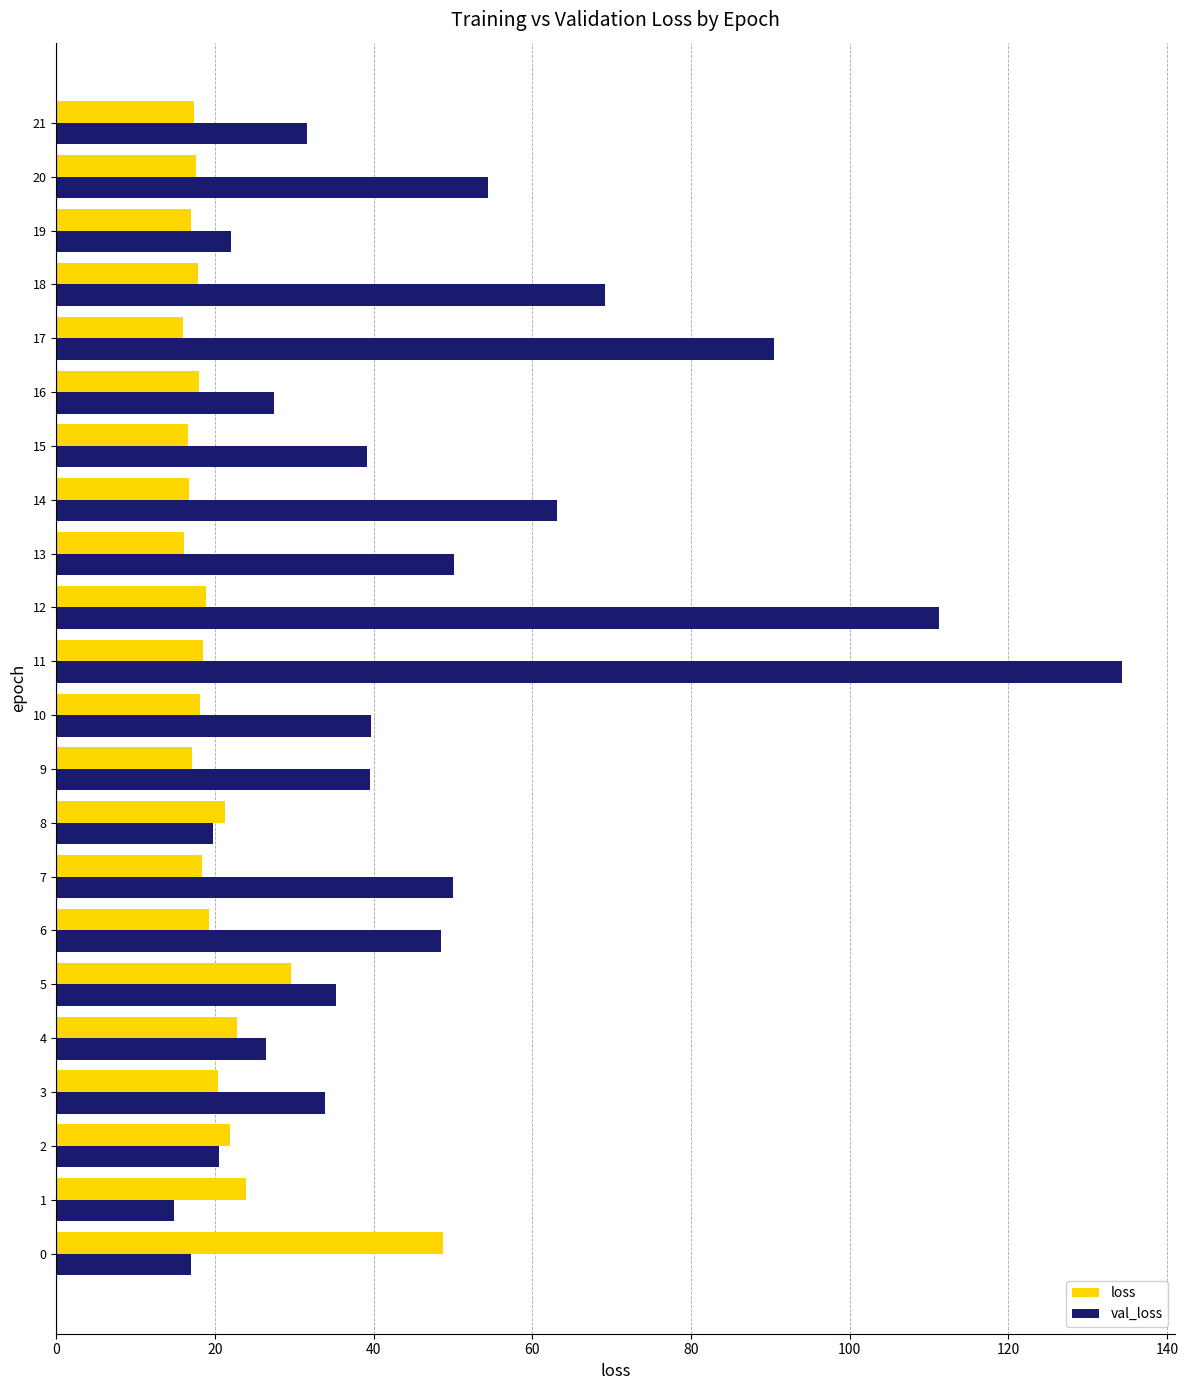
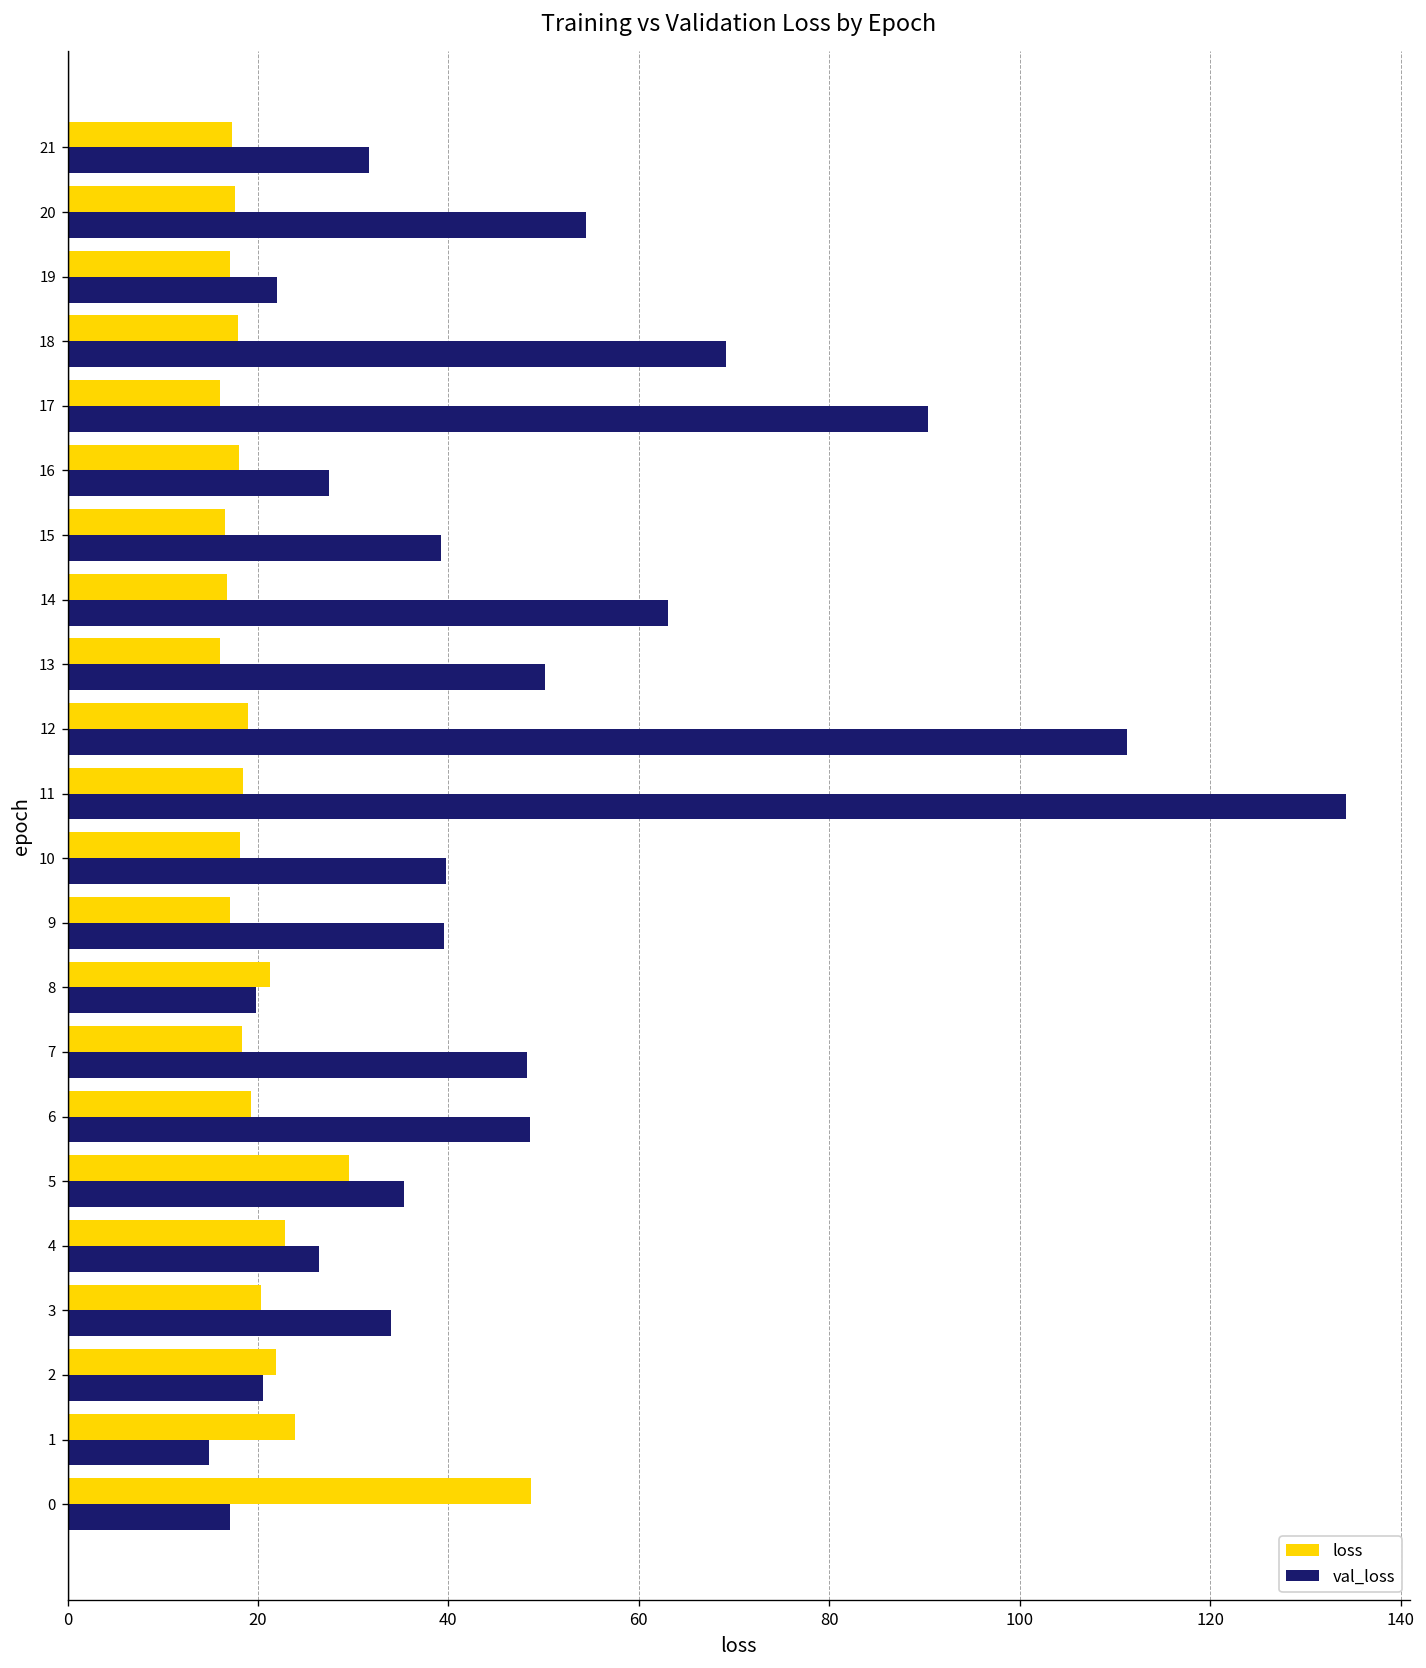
val_loss, 7: 50 -> 48
